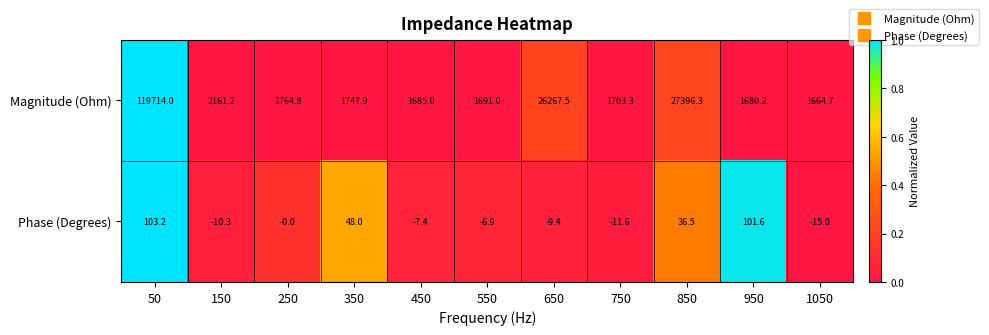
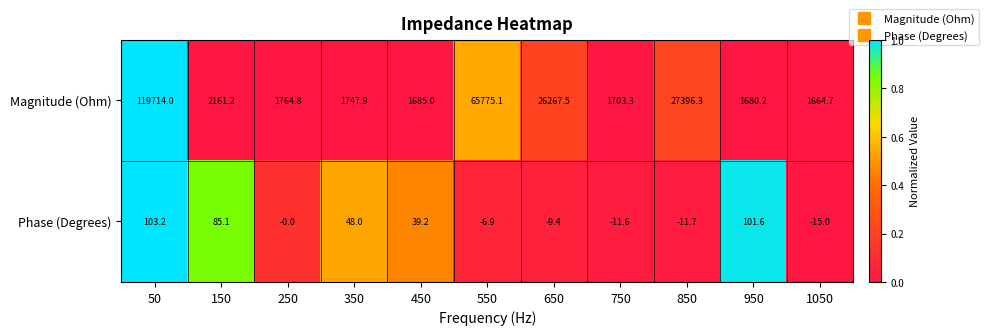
Magnitude (Ohm), 550: 1691.0 -> 65775.1
Phase (Degrees), 150: -10.3 -> 85.1
Phase (Degrees), 450: -7.4 -> 39.2
Phase (Degrees), 850: 36.5 -> -11.7
